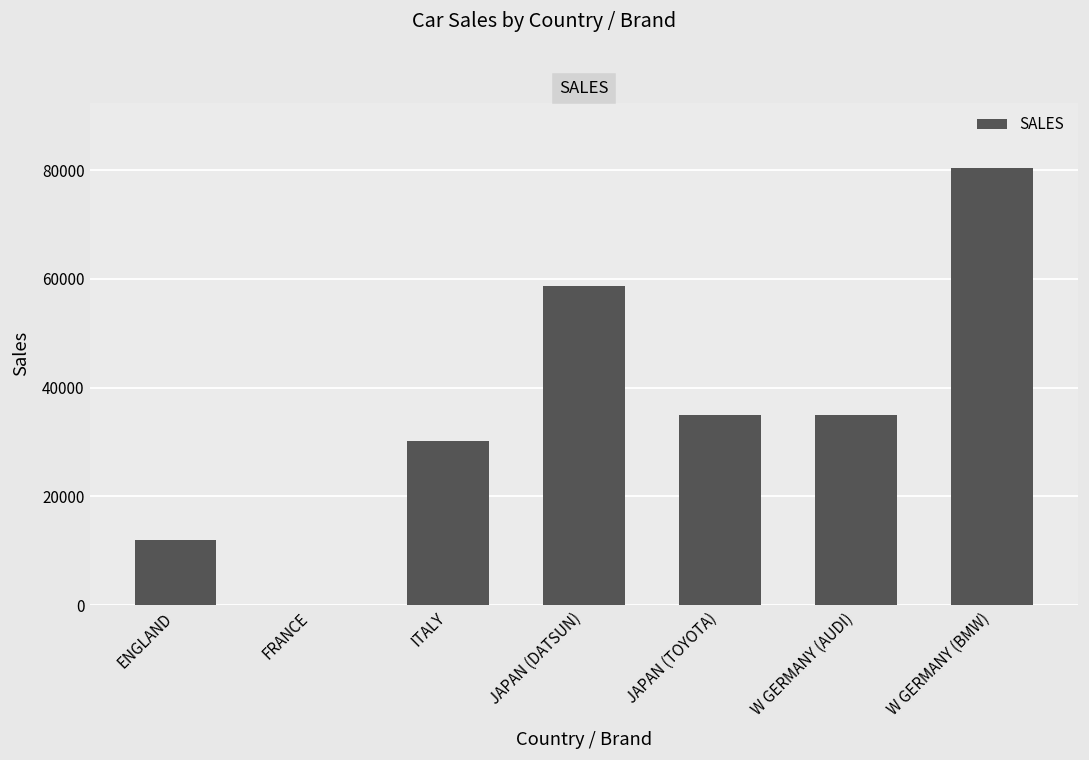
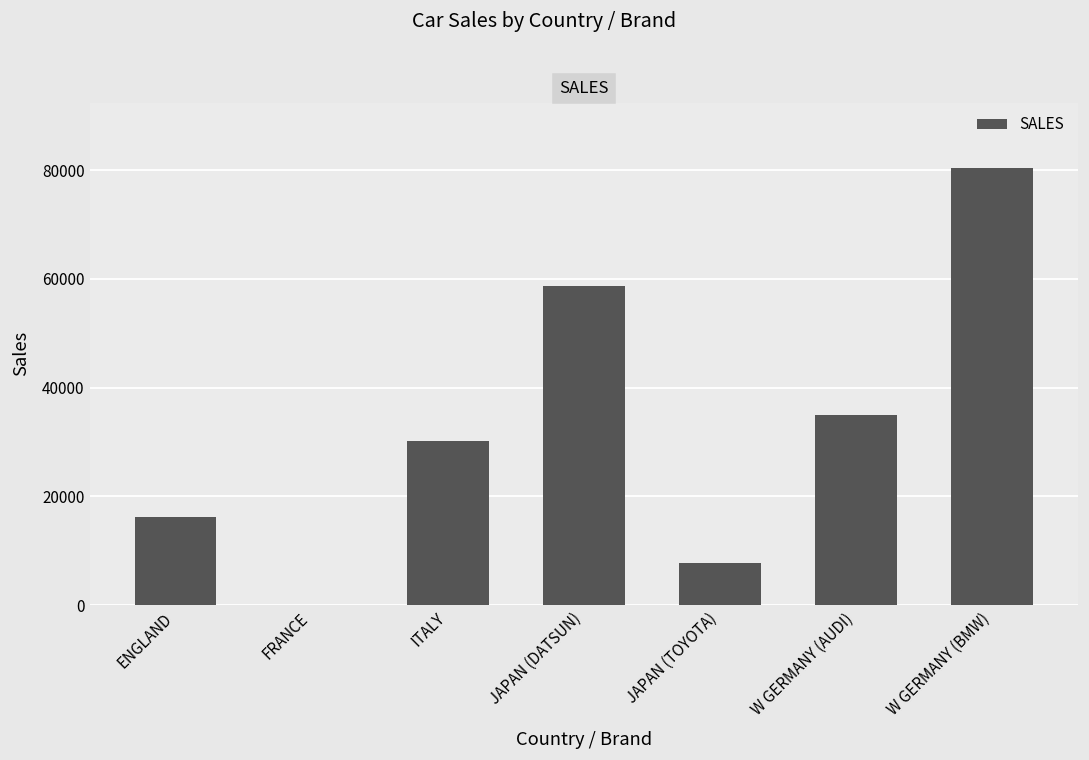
ENGLAND: 12000 -> 16000
JAPAN (TOYOTA): 35000 -> 8000
